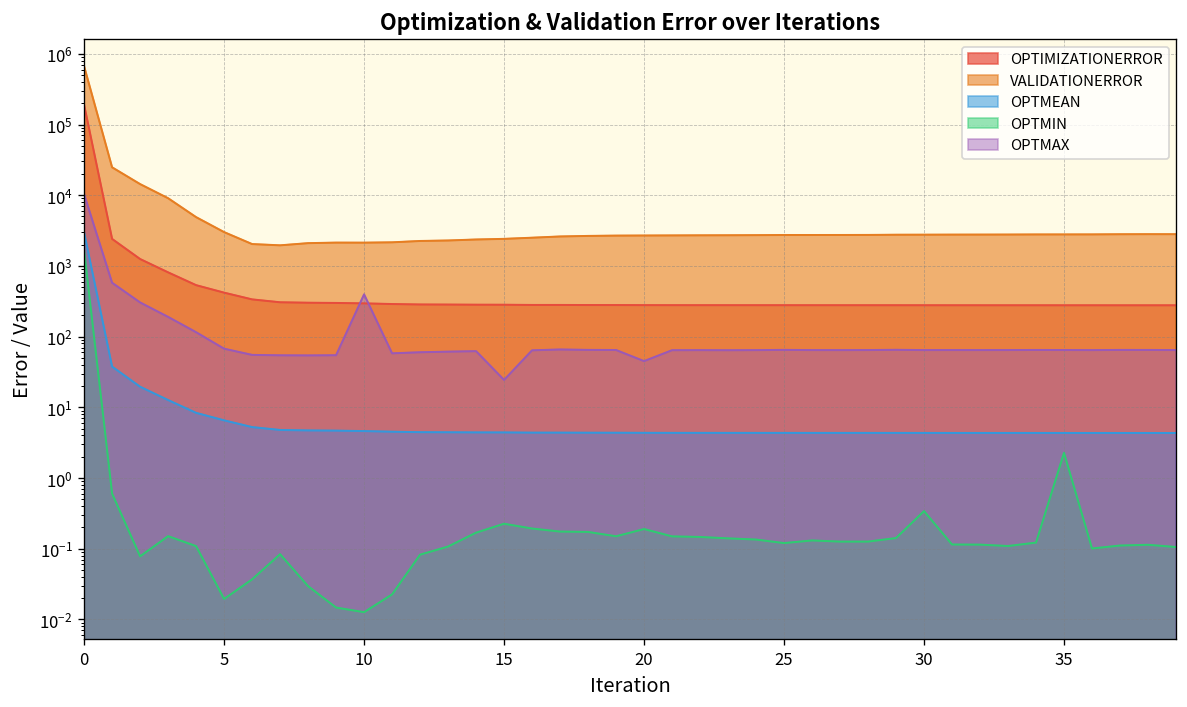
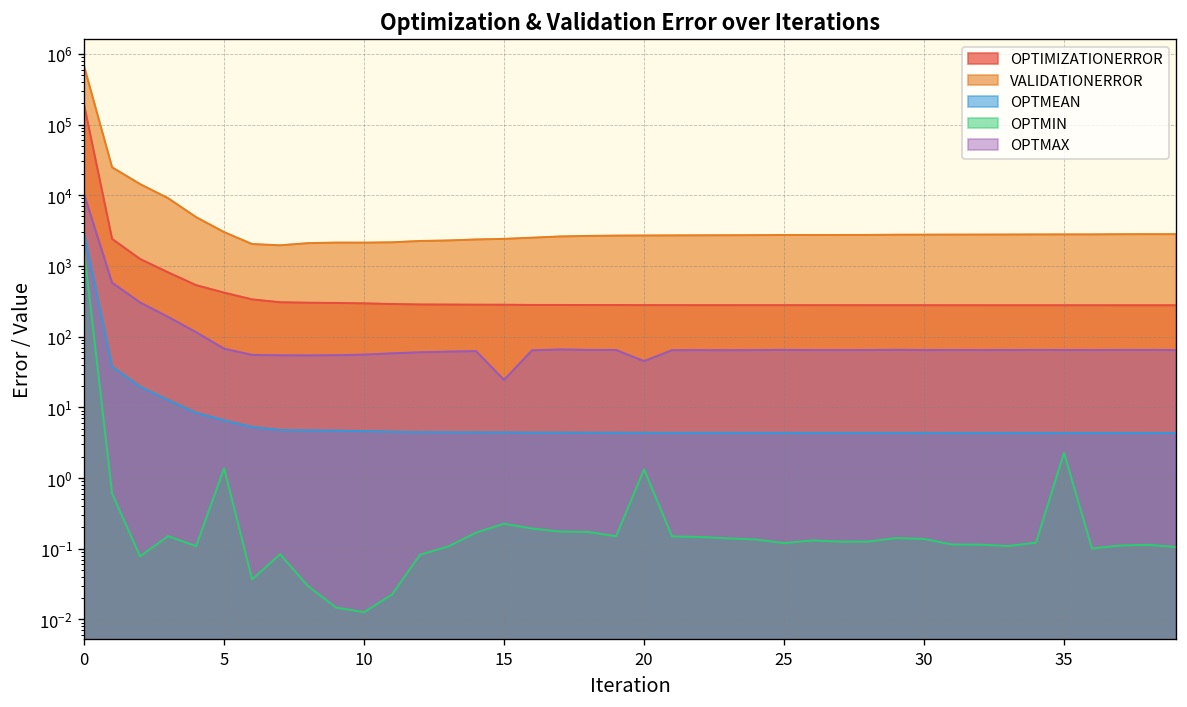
OPTMIN, 5: 0.019 -> 1.4
OPTMAX, 10: 400 -> 60
OPTMIN, 20: 0.19 -> 1.3
OPTMIN, 30: 0.3 -> 0.14
